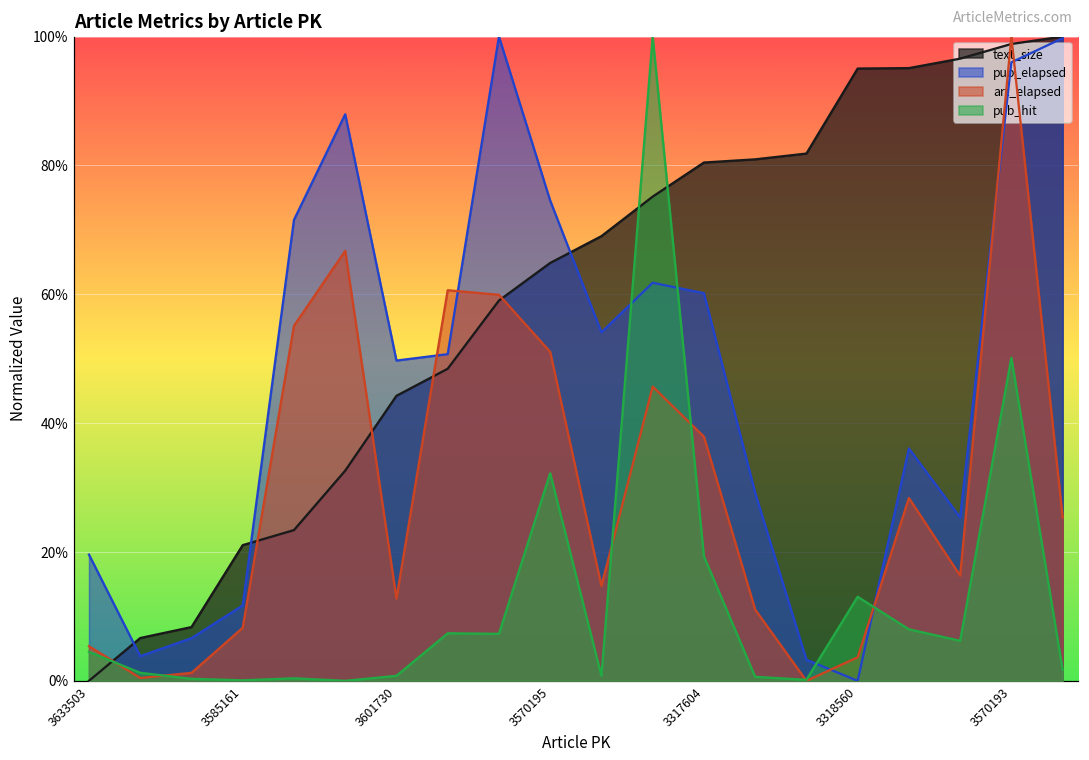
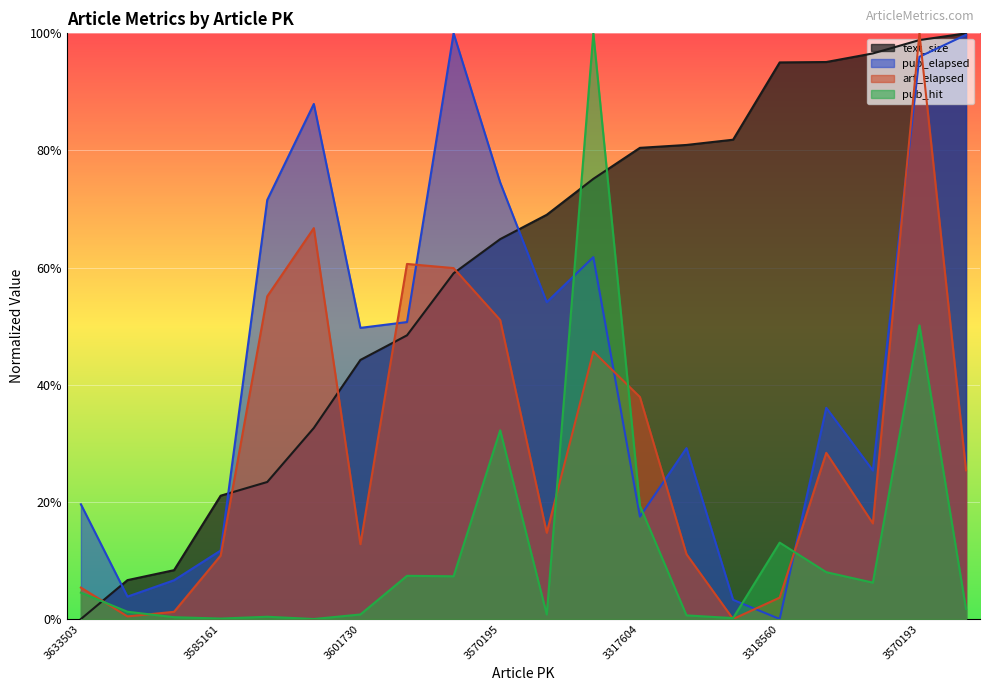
art_elapsed, 3585161: 8% -> 11%
pub_elapsed, 3317604: 60% -> 17%
